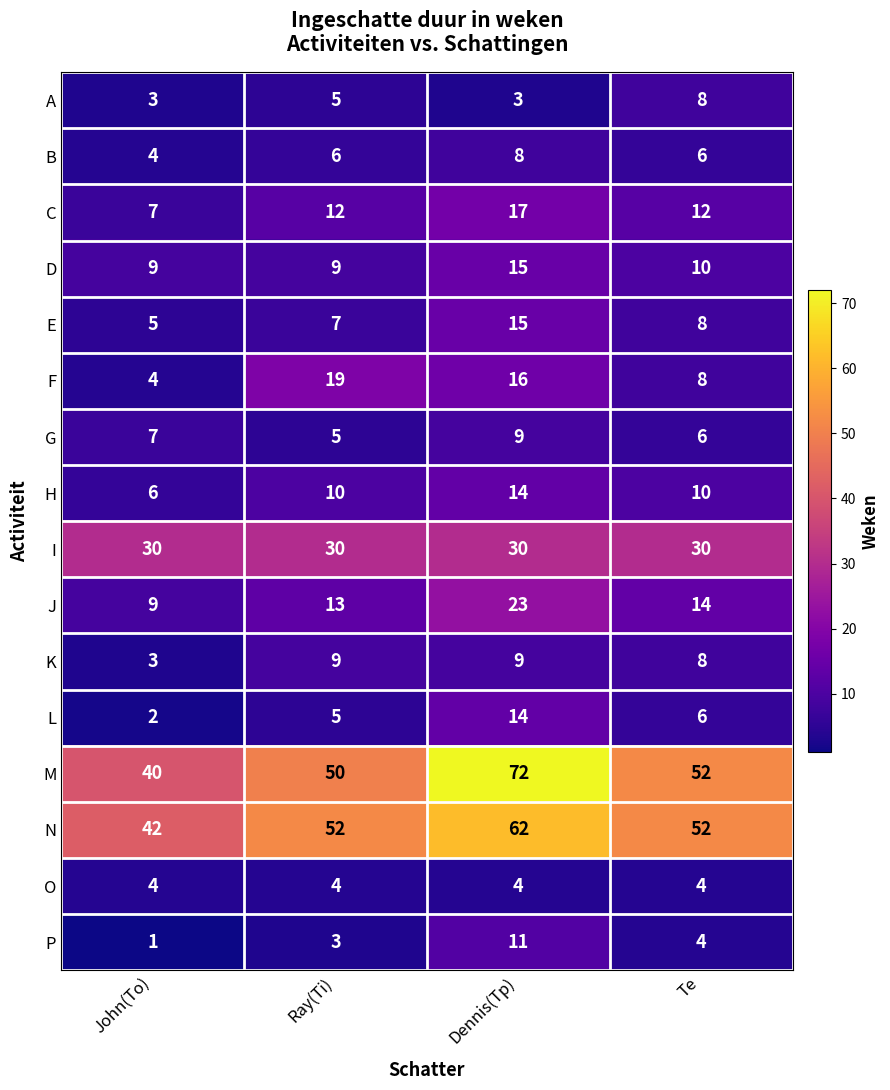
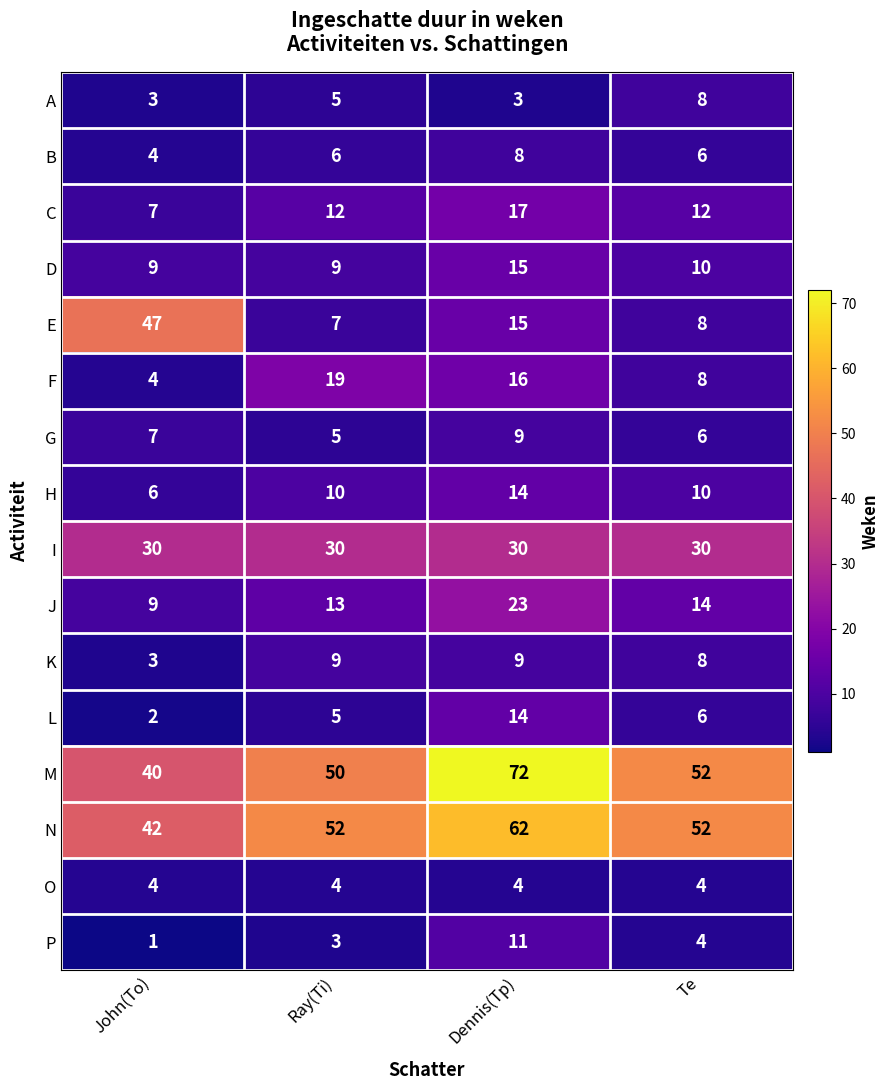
E, John(To): 5 -> 47
